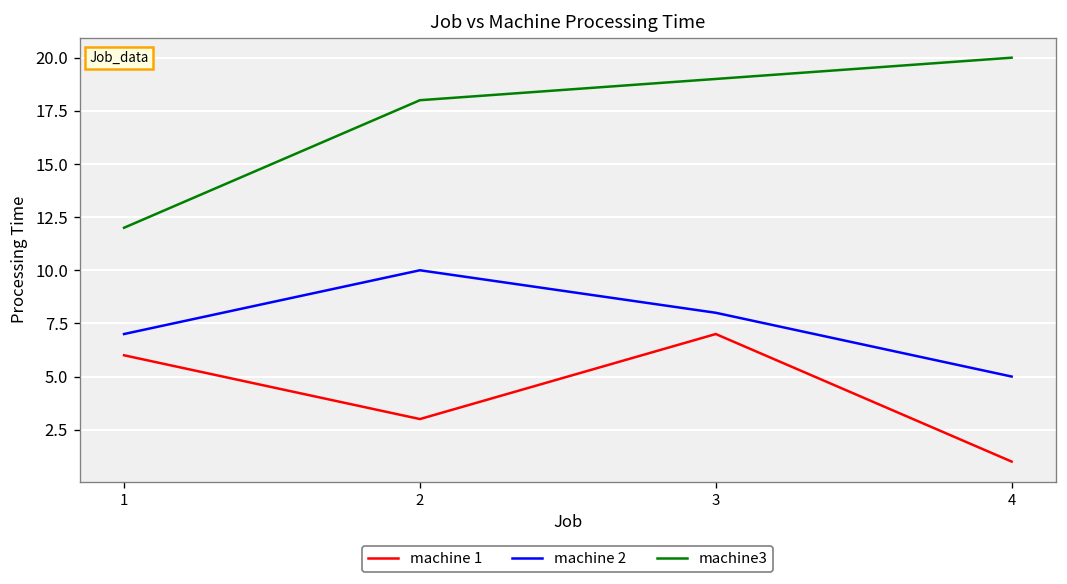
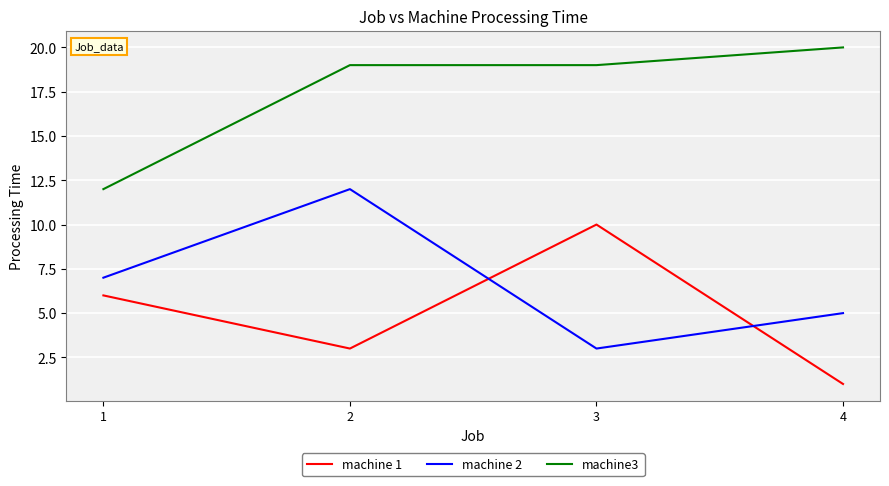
machine 2, 2: 10 -> 12
machine3, 2: 18 -> 19
machine 1, 3: 7 -> 10
machine 2, 3: 8 -> 3
